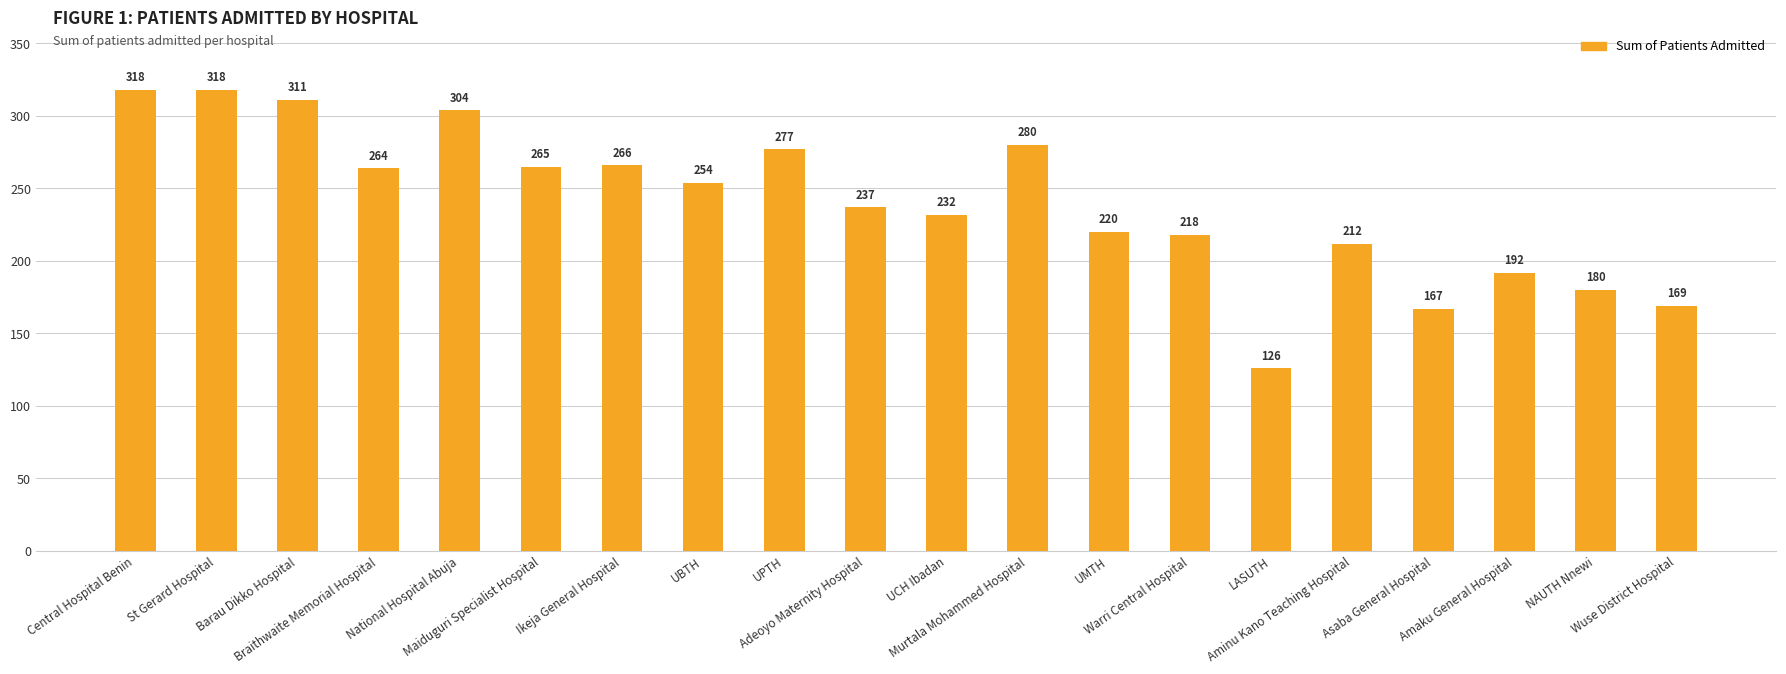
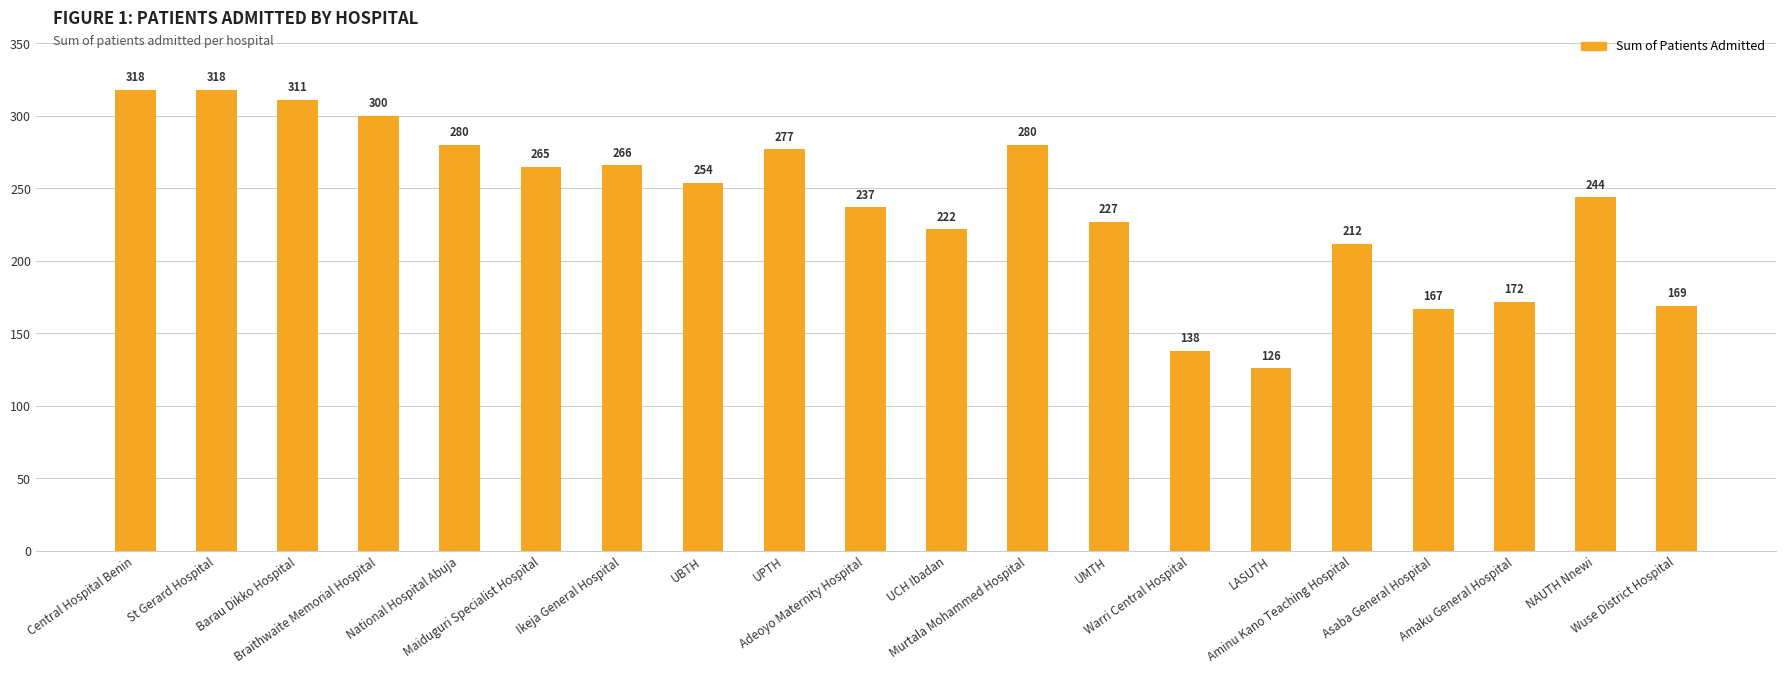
Braithwaite Memorial Hospital: 264 -> 300
National Hospital Abuja: 304 -> 280
UCH Ibadan: 232 -> 222
UMTH: 220 -> 227
Warri Central Hospital: 218 -> 138
Amaku General Hospital: 192 -> 172
NAUTH Nnewi: 180 -> 244
